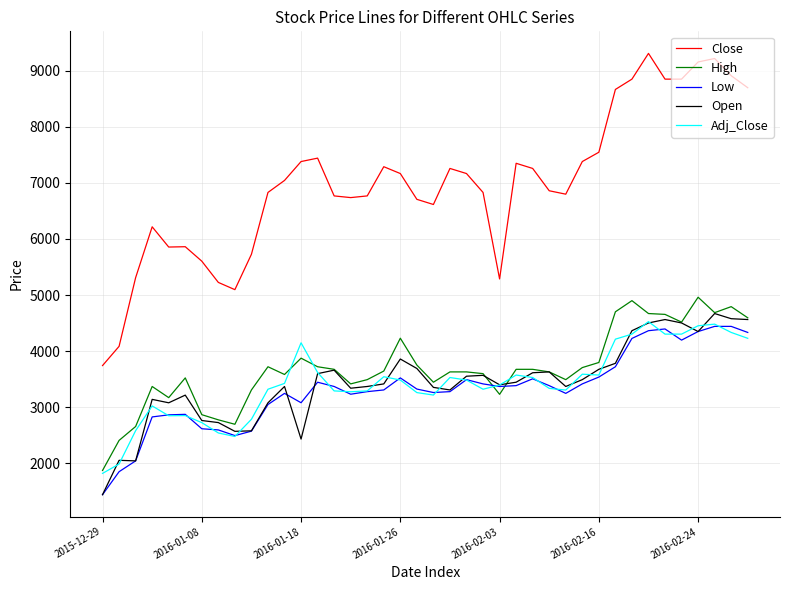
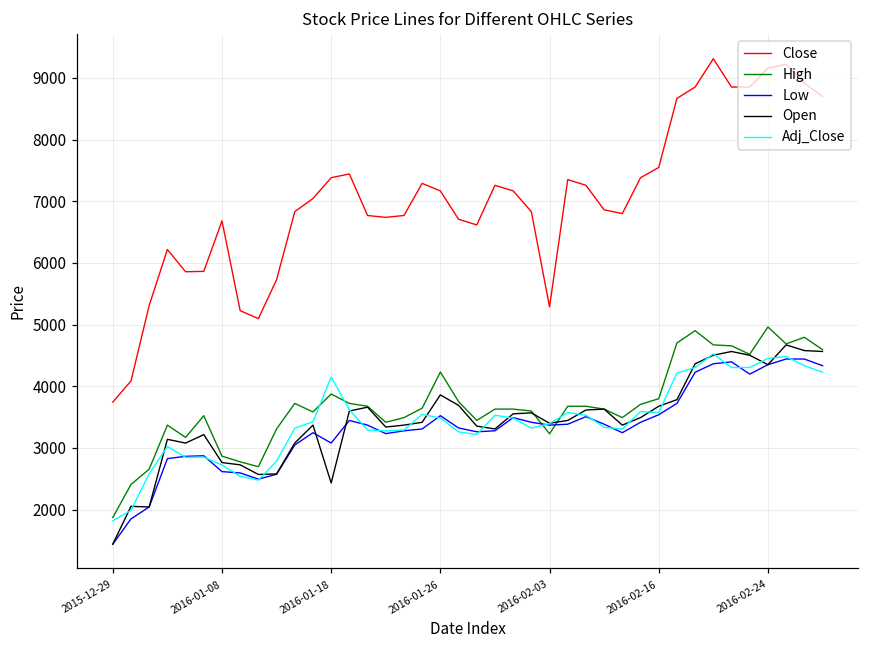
Close, 2016-01-08: 5600 -> 6700
